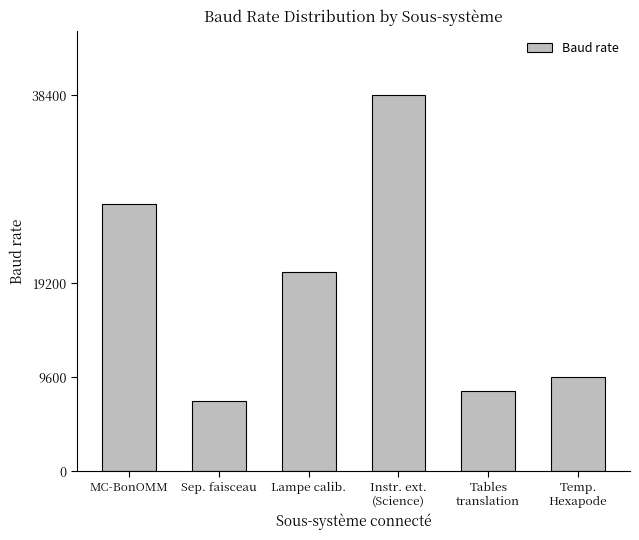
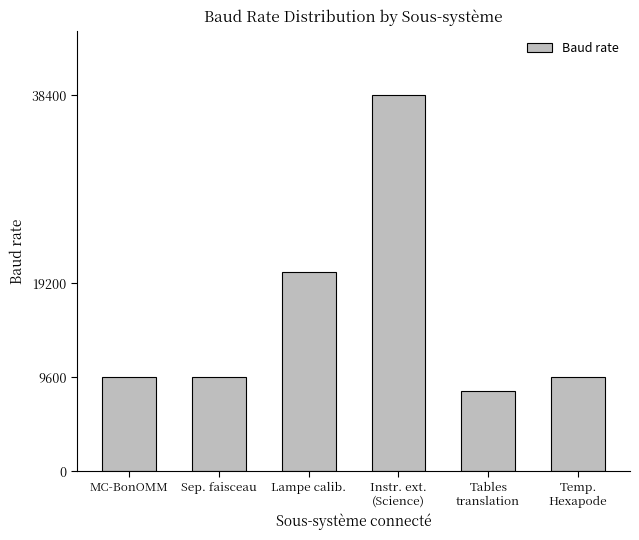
MC-BonOMM: 27000 -> 10000
Sep. faisceau: 7000 -> 10000
